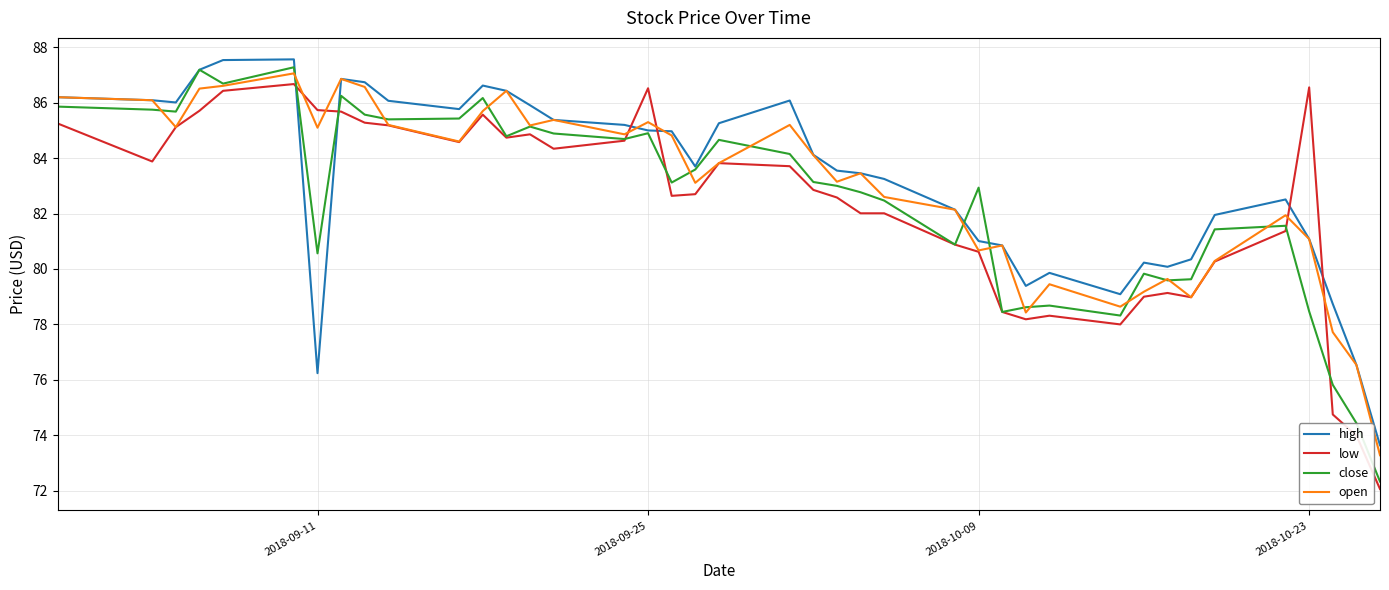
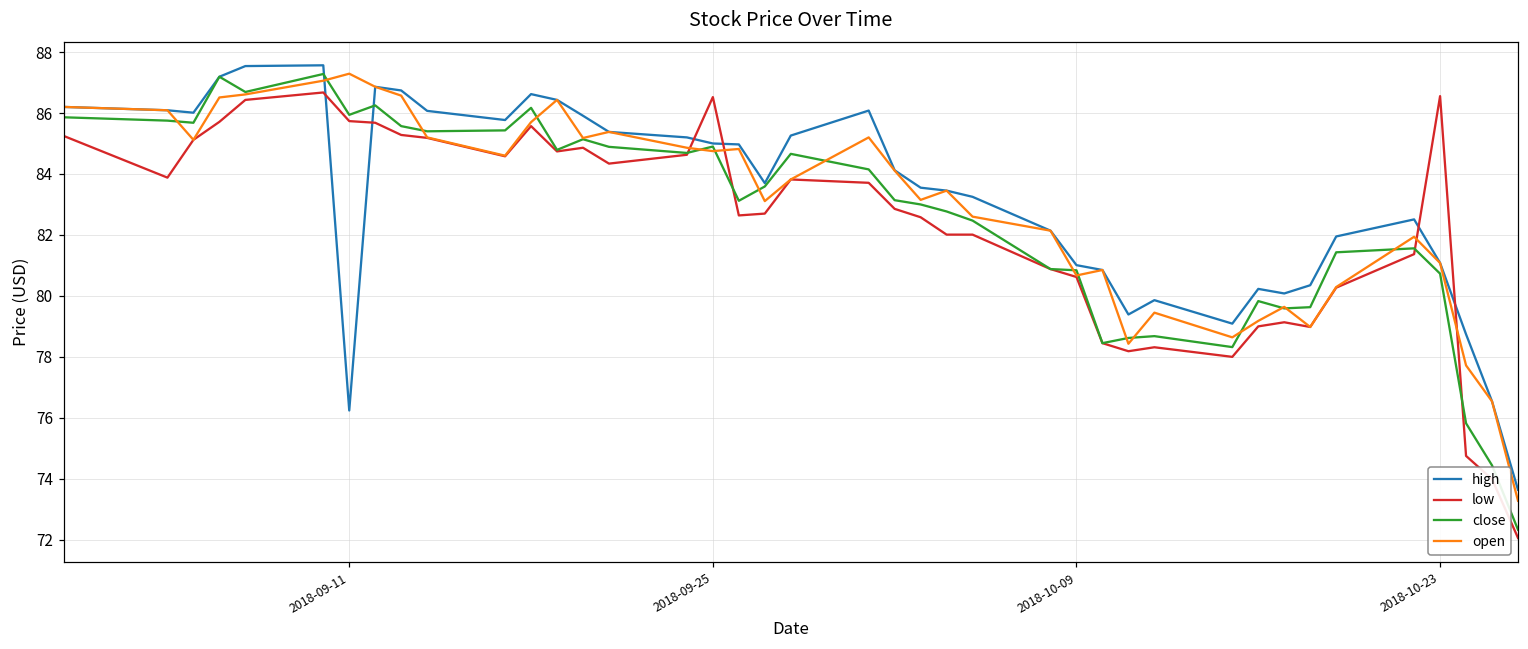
close, 2018-09-11: 80.6 -> 85.9
open, 2018-09-11: 85.1 -> 87.3
open, 2018-09-25: 85.3 -> 84.8
close, 2018-10-09: 82.9 -> 80.8
close, 2018-10-23: 78.5 -> 80.7
